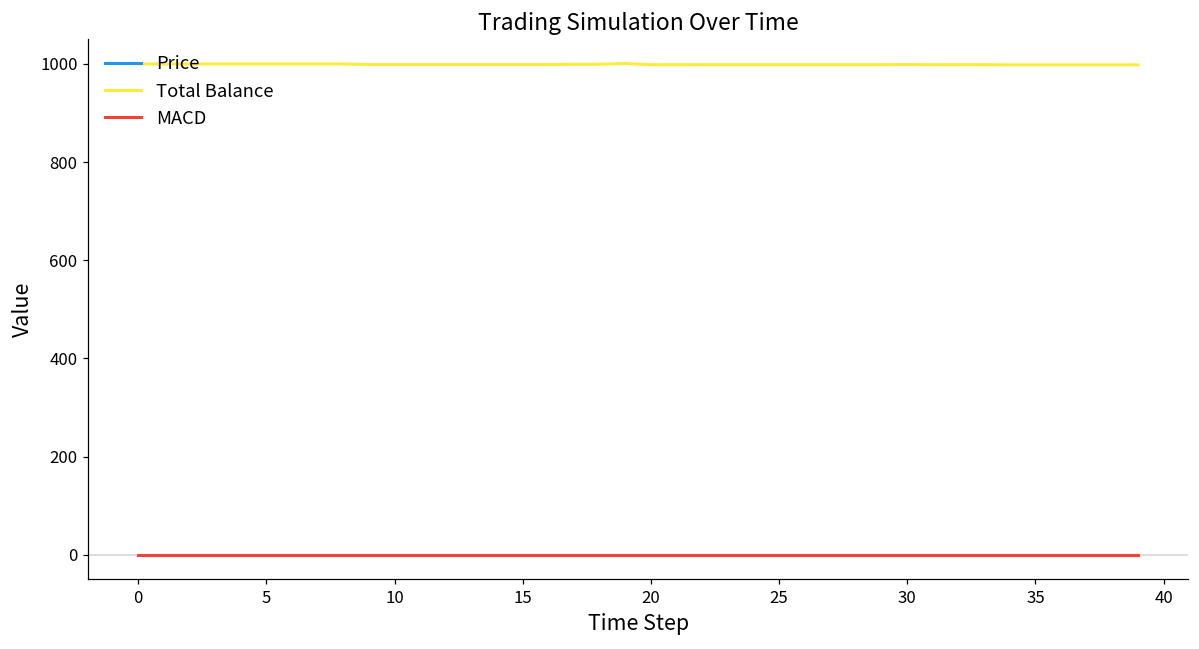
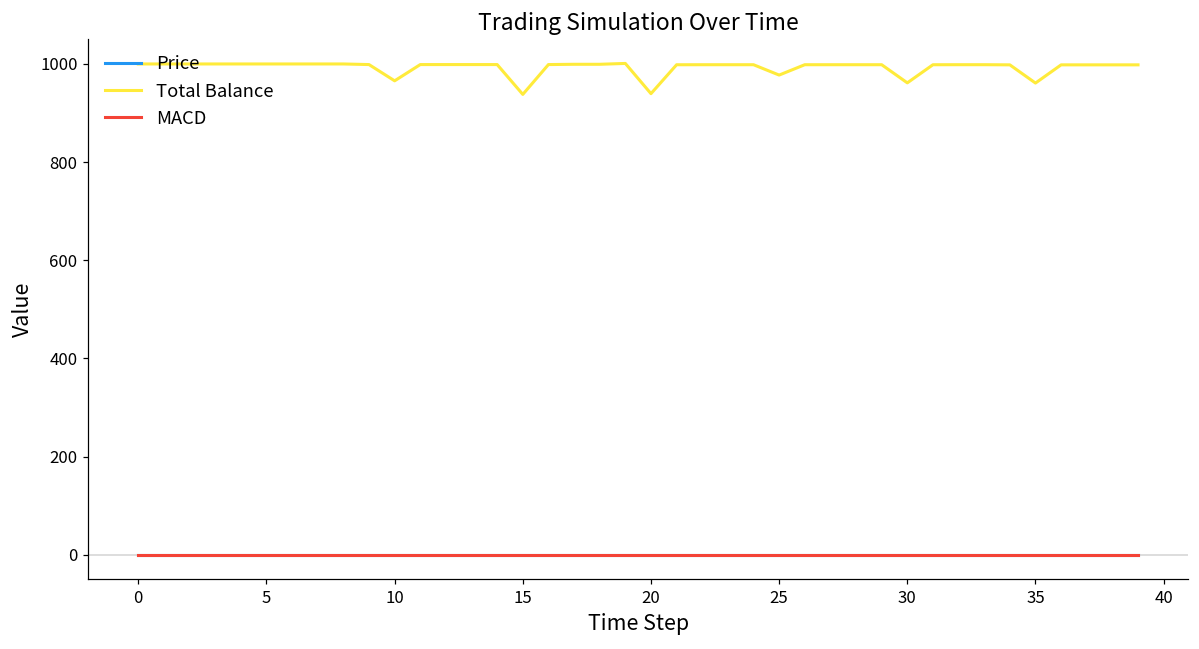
Total Balance, 10: 1000 -> 970
Total Balance, 15: 1000 -> 940
Total Balance, 20: 1000 -> 940
Total Balance, 25: 1000 -> 980
Total Balance, 30: 1000 -> 960
Total Balance, 35: 1000 -> 960
